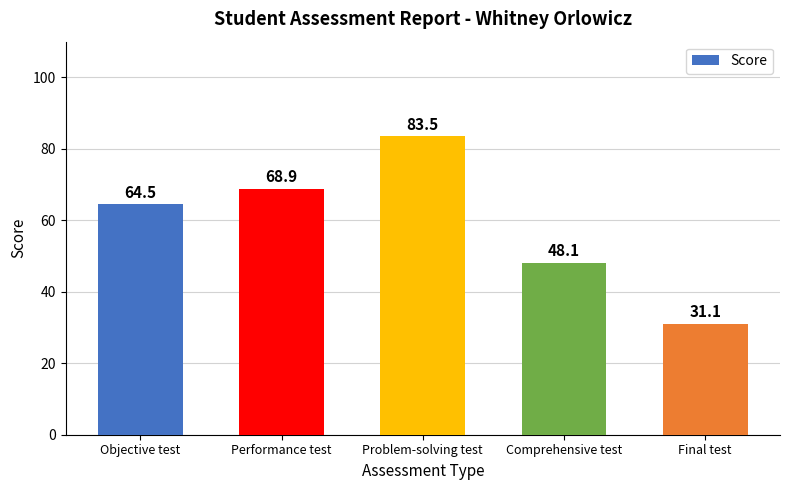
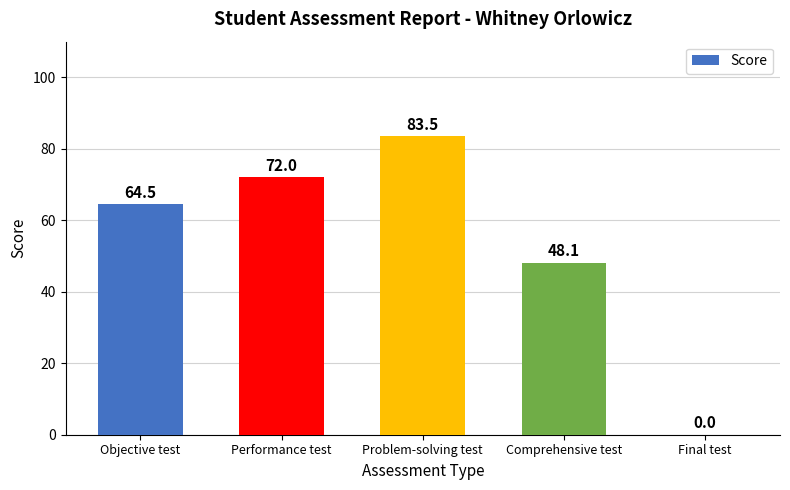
Performance test: 68.9 -> 72.0
Final test: 31.1 -> 0.0
